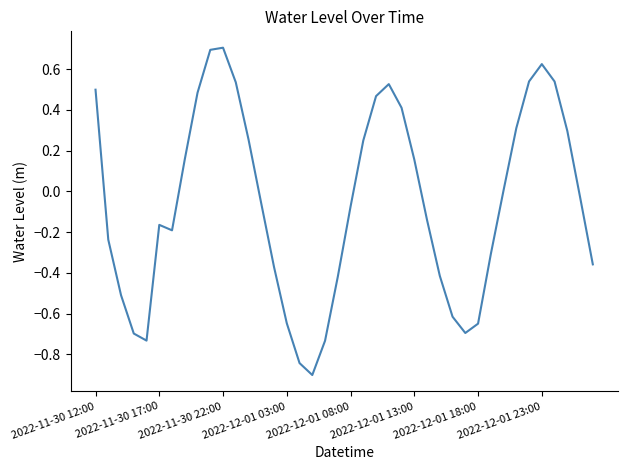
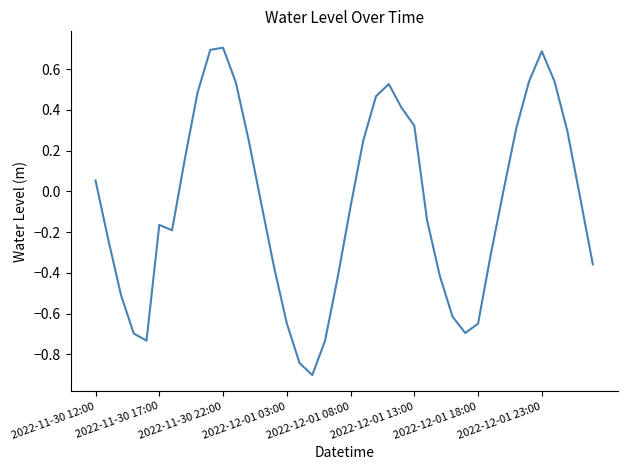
2022-11-30 12:00: 0.50 -> 0.05
2022-12-01 13:00: 0.16 -> 0.32
2022-12-01 23:00: 0.63 -> 0.69
